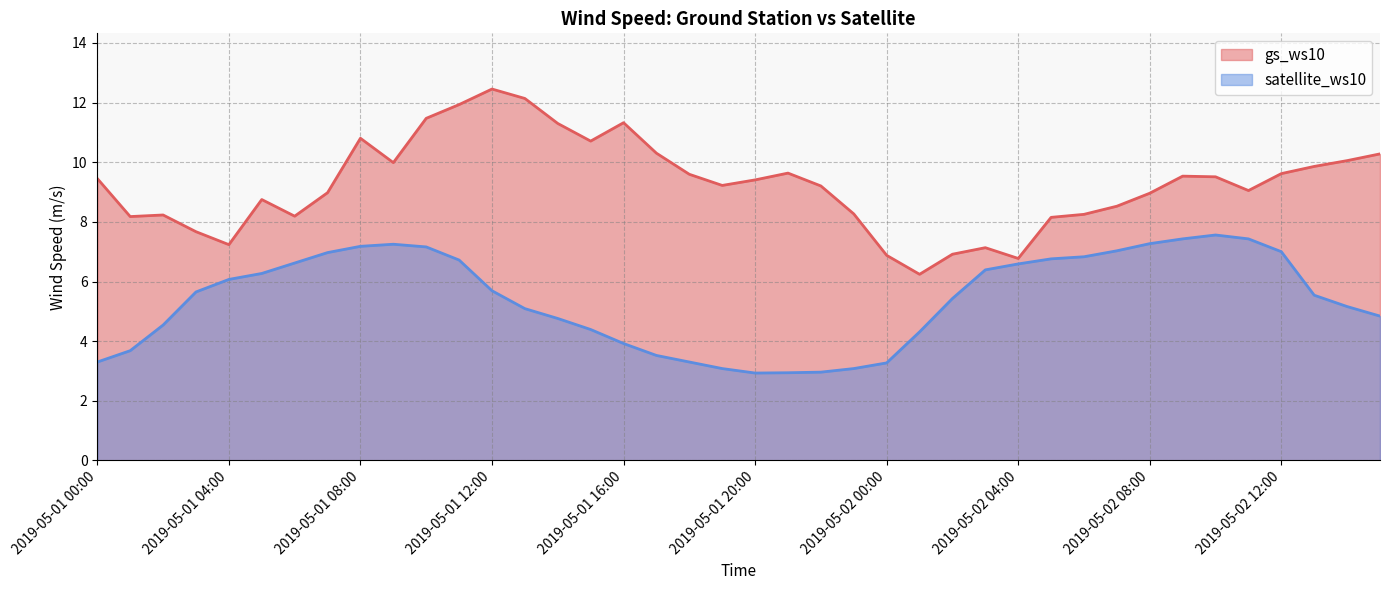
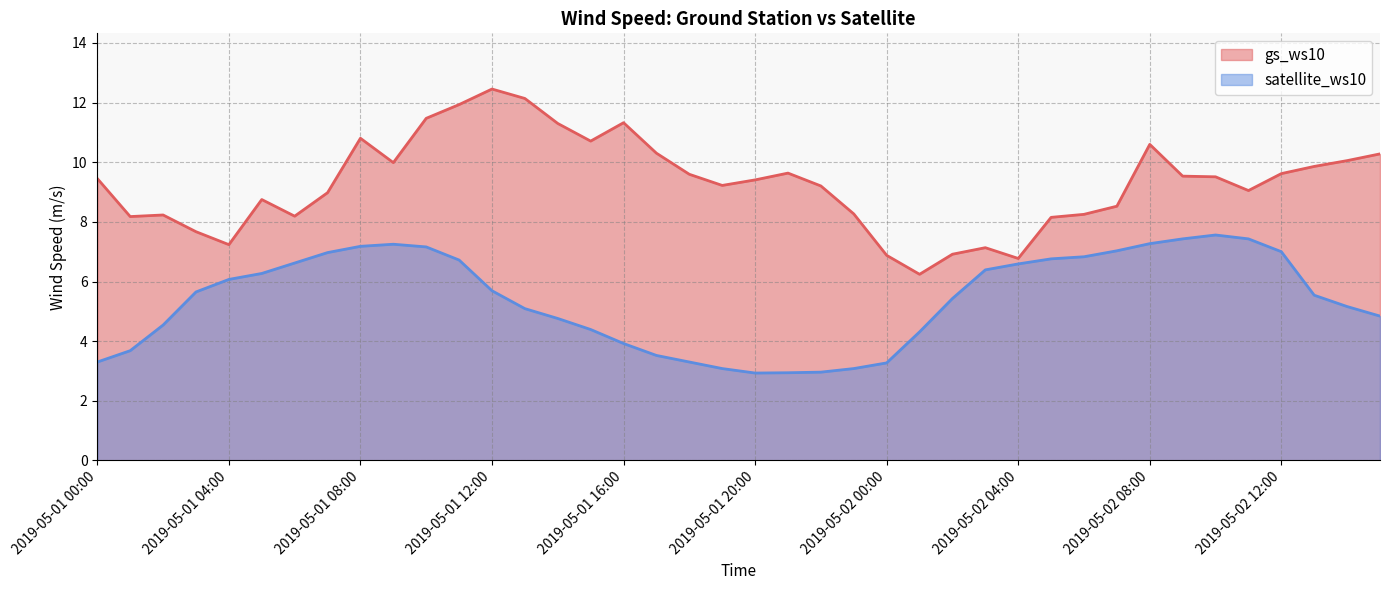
gs_ws10, 2019-05-02 08:00: 9.0 -> 10.6
